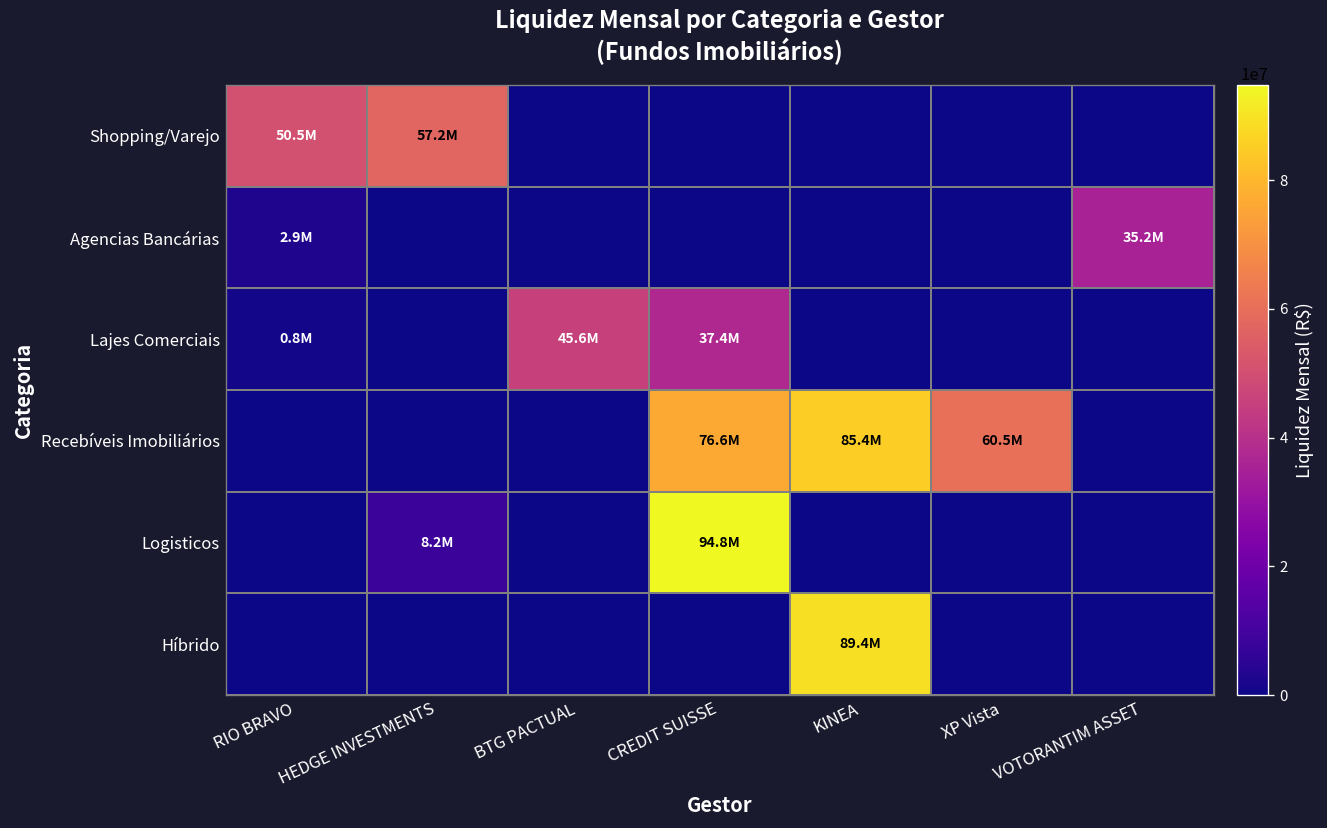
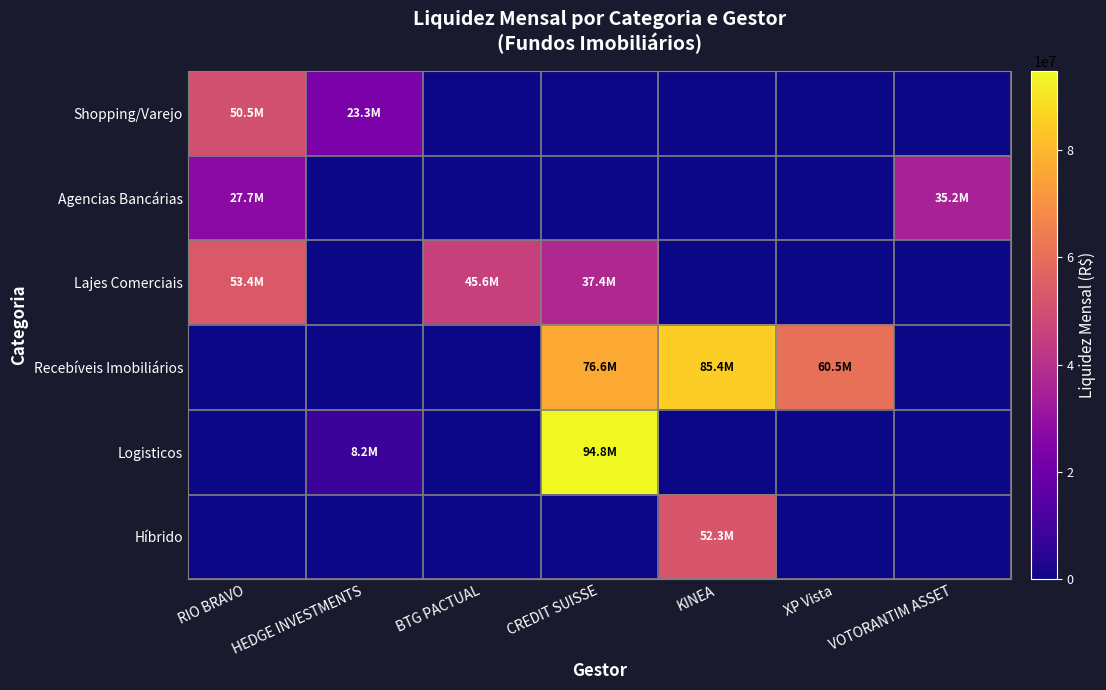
Shopping/Varejo, HEDGE INVESTMENTS: 57.2M -> 23.3M
Agencias Bancárias, RIO BRAVO: 2.9M -> 27.7M
Lajes Comerciais, RIO BRAVO: 0.8M -> 53.4M
Híbrido, KINEA: 89.4M -> 52.3M
